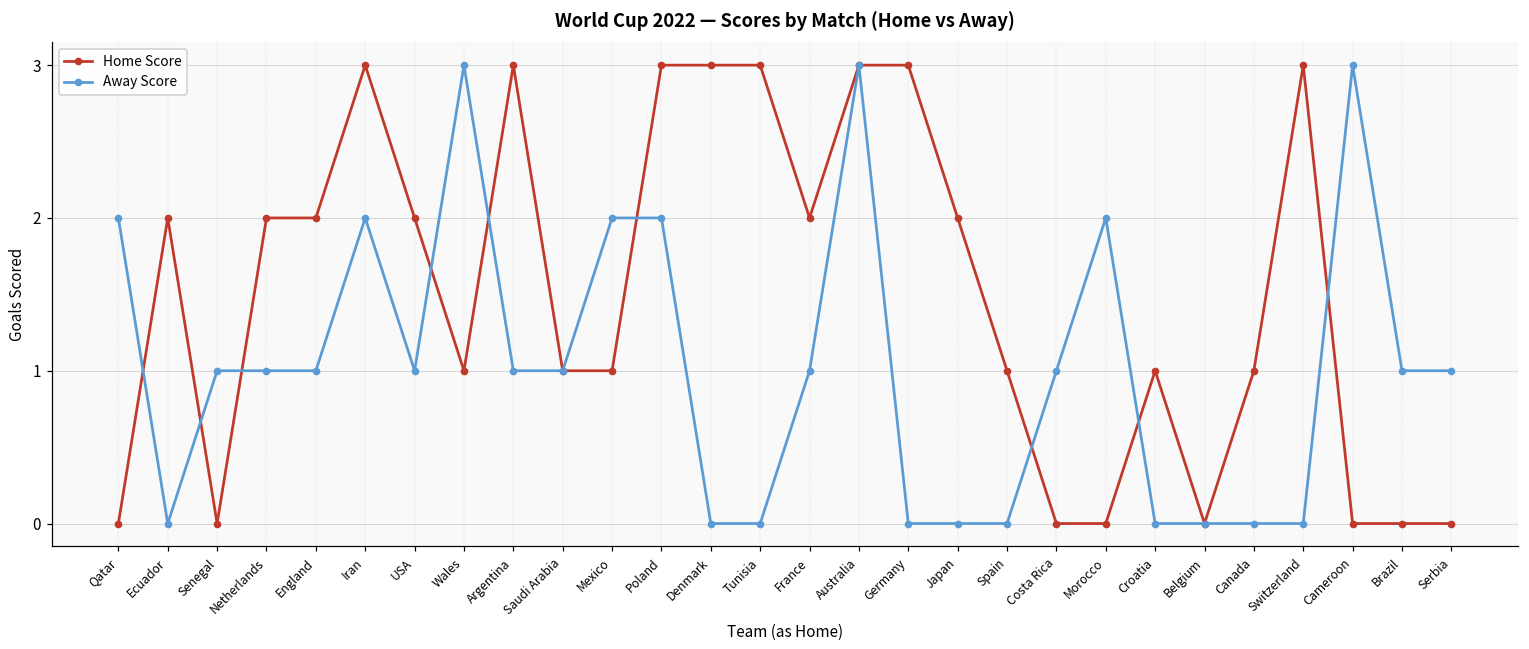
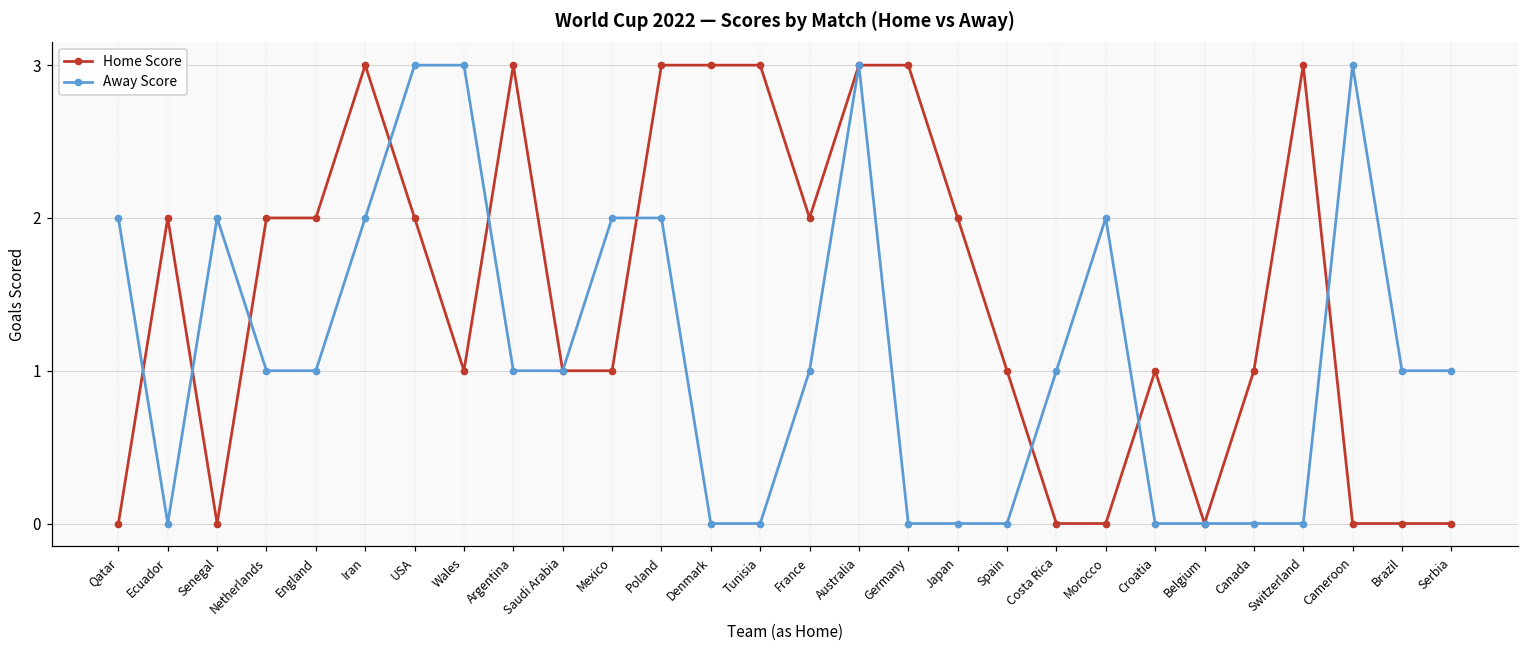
Away Score, Senegal: 1 -> 2
Away Score, USA: 1 -> 3
